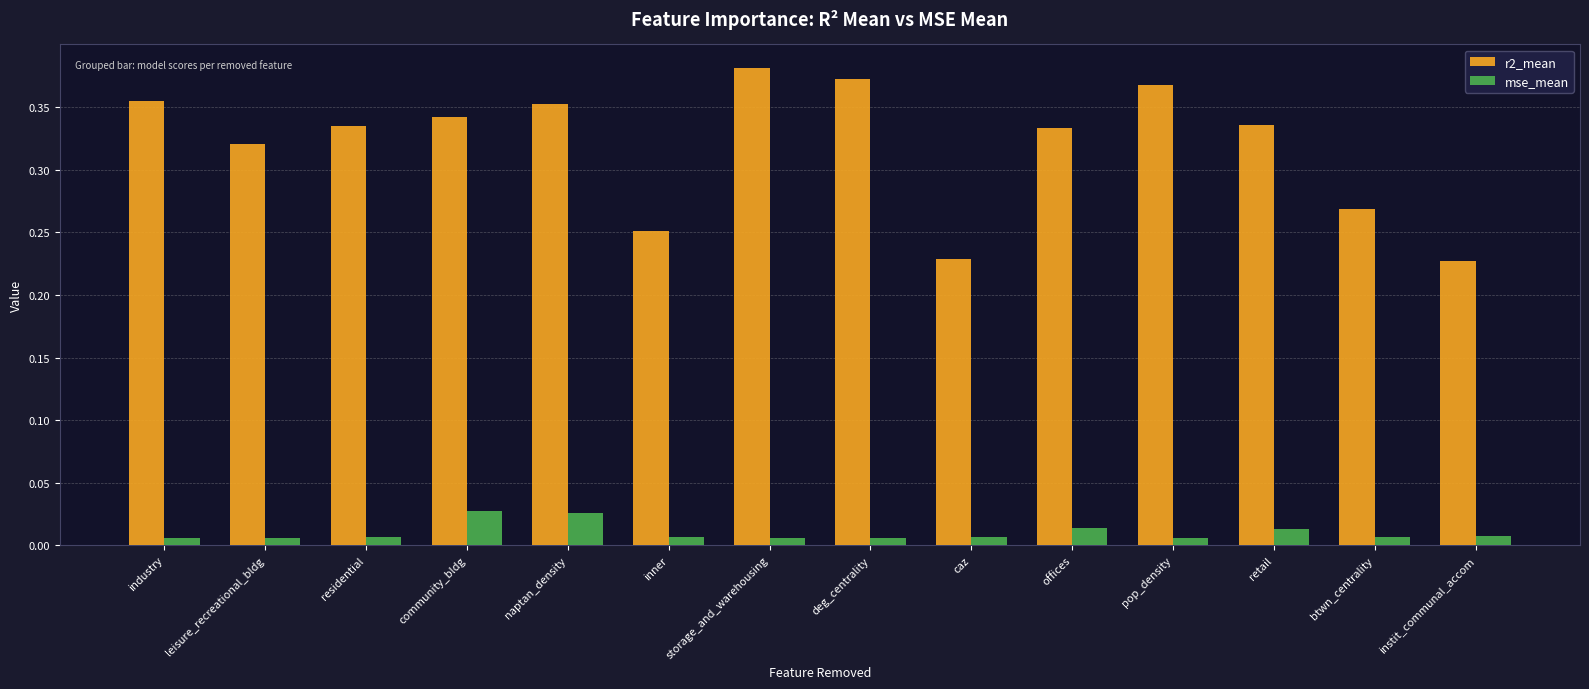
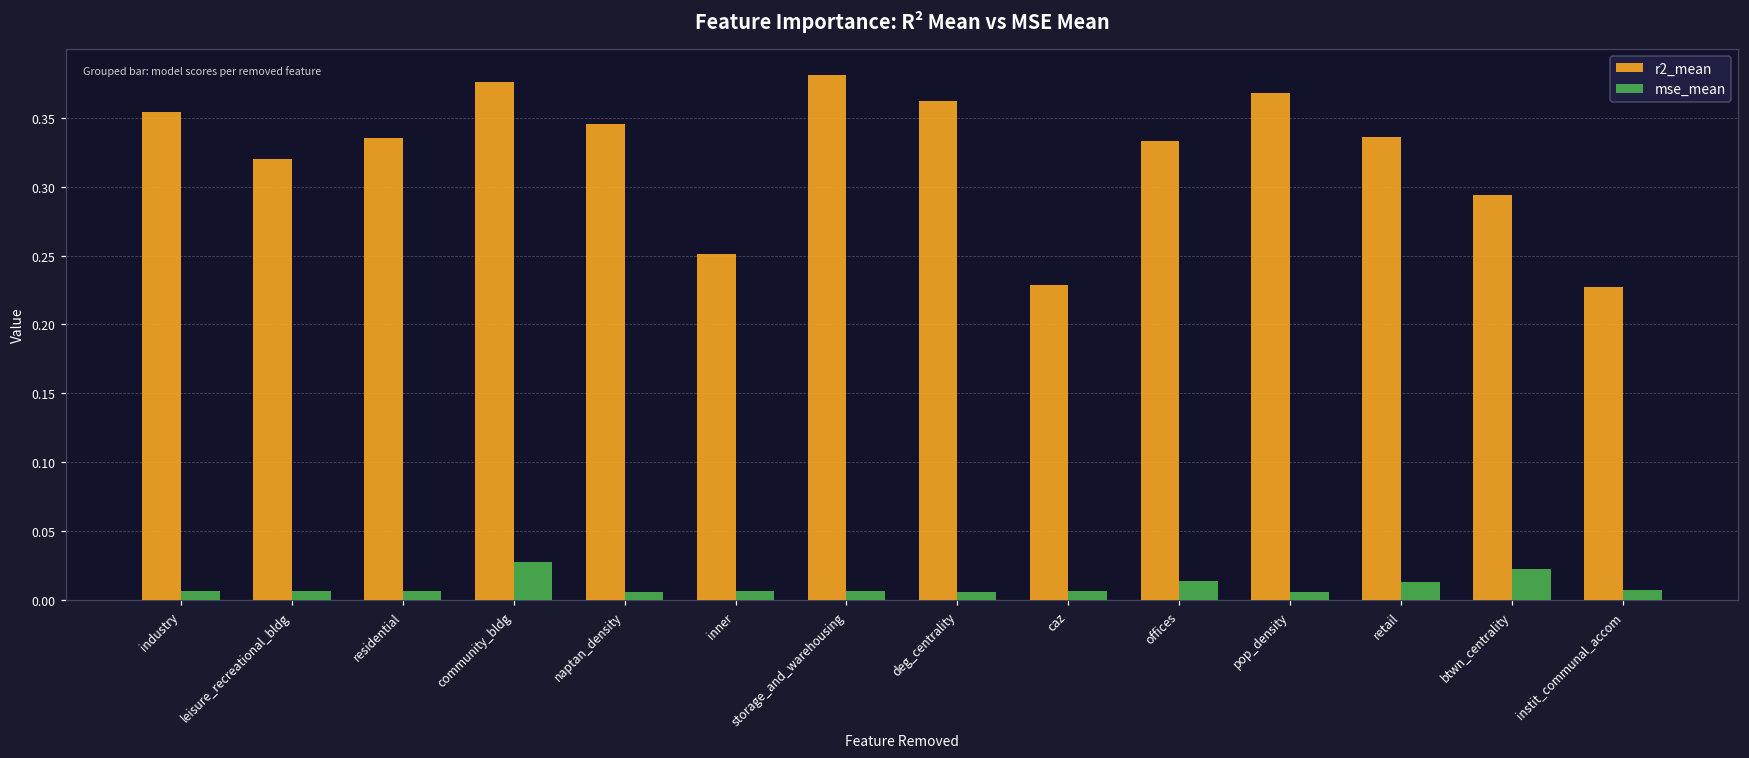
r2_mean, community_bldg: 0.342 -> 0.376
r2_mean, naptan_density: 0.353 -> 0.345
mse_mean, naptan_density: 0.026 -> 0.006
r2_mean, deg_centrality: 0.373 -> 0.362
r2_mean, btwn_centrality: 0.268 -> 0.294
mse_mean, btwn_centrality: 0.007 -> 0.023
